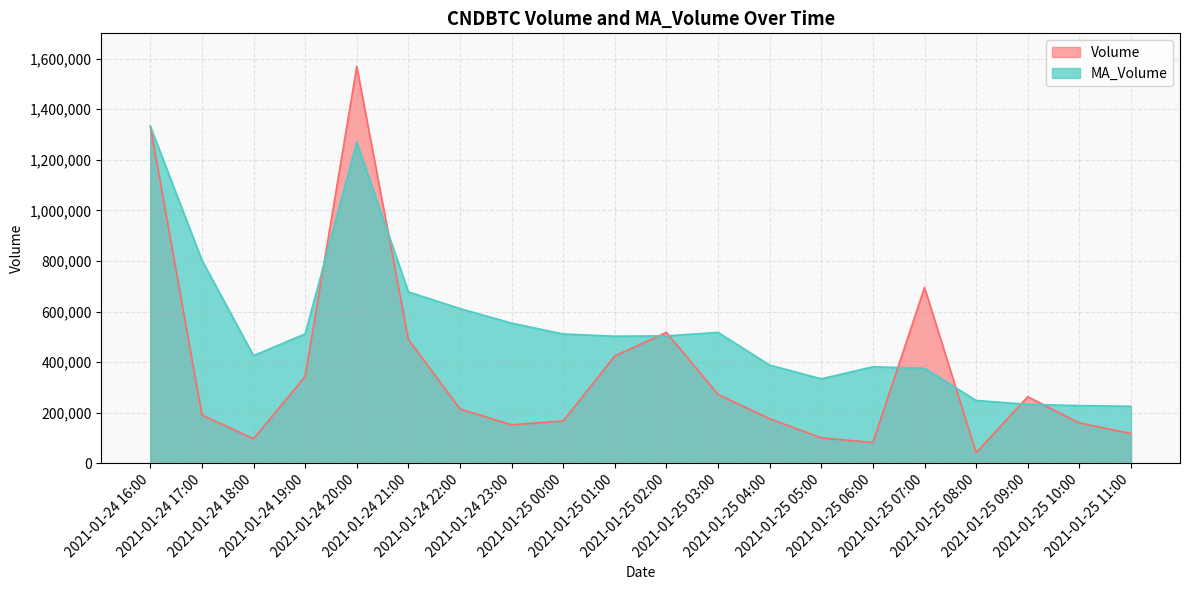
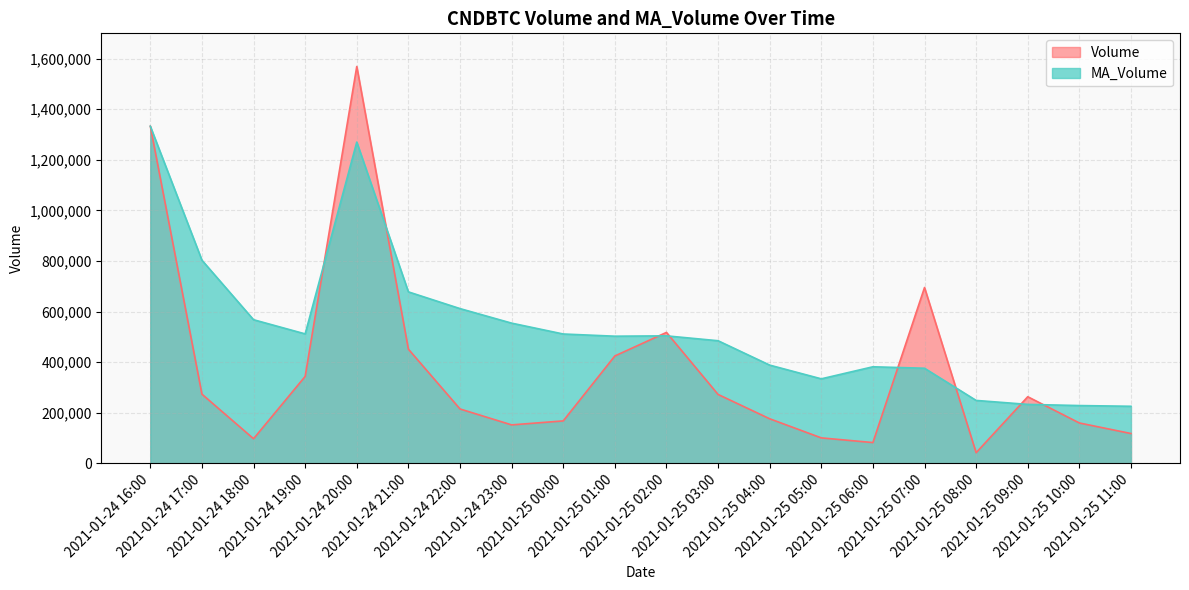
Volume, 2021-01-24 17:00: 190,000 -> 270,000
MA_Volume, 2021-01-24 18:00: 430,000 -> 570,000
Volume, 2021-01-24 21:00: 490,000 -> 450,000
MA_Volume, 2021-01-25 03:00: 520,000 -> 480,000
